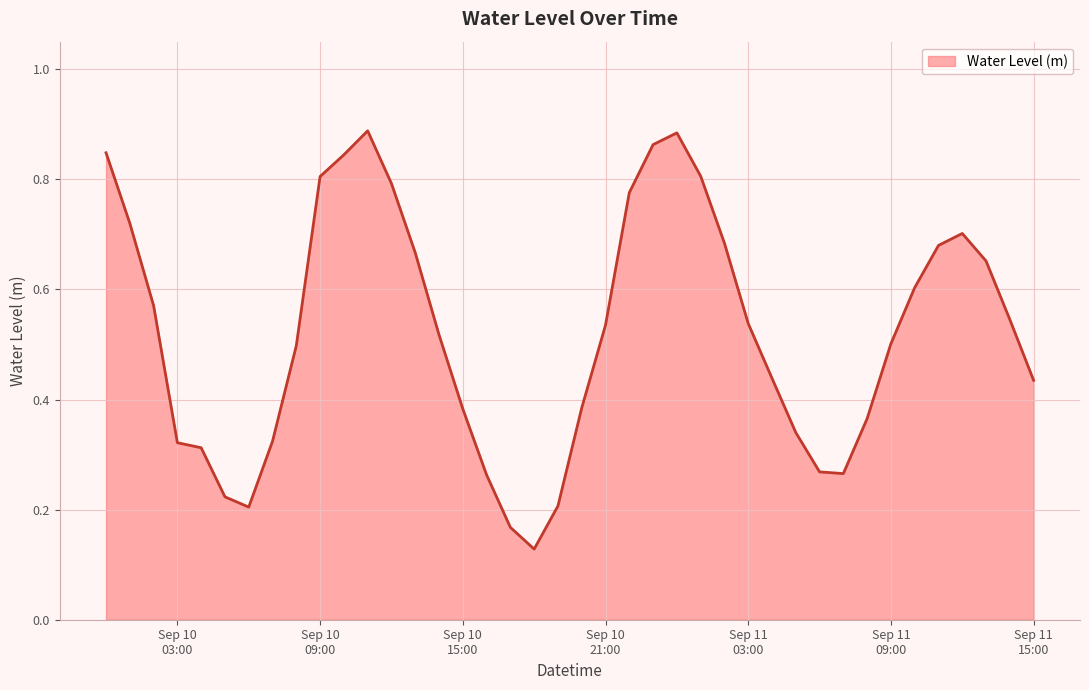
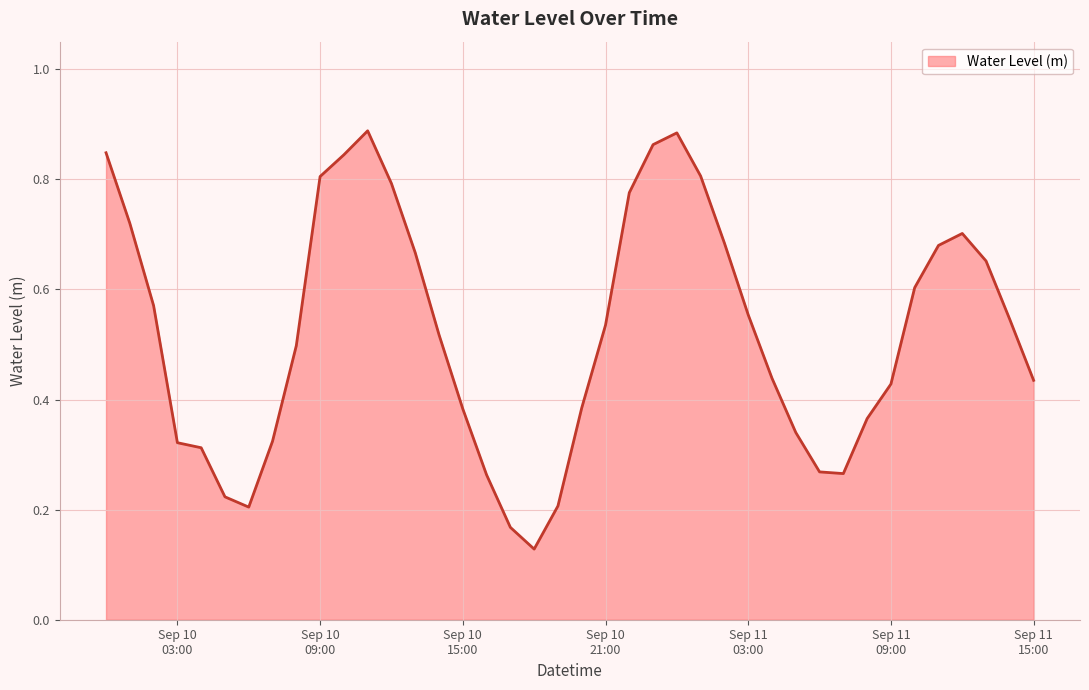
Sep 11 03:00: 0.54 -> 0.55
Sep 11 09:00: 0.50 -> 0.43
